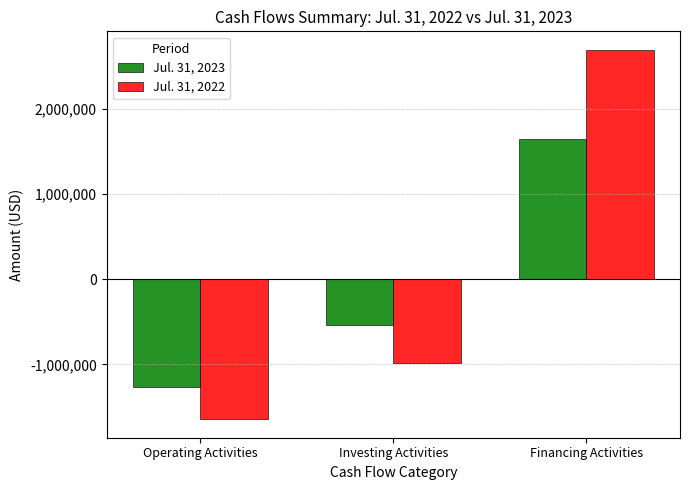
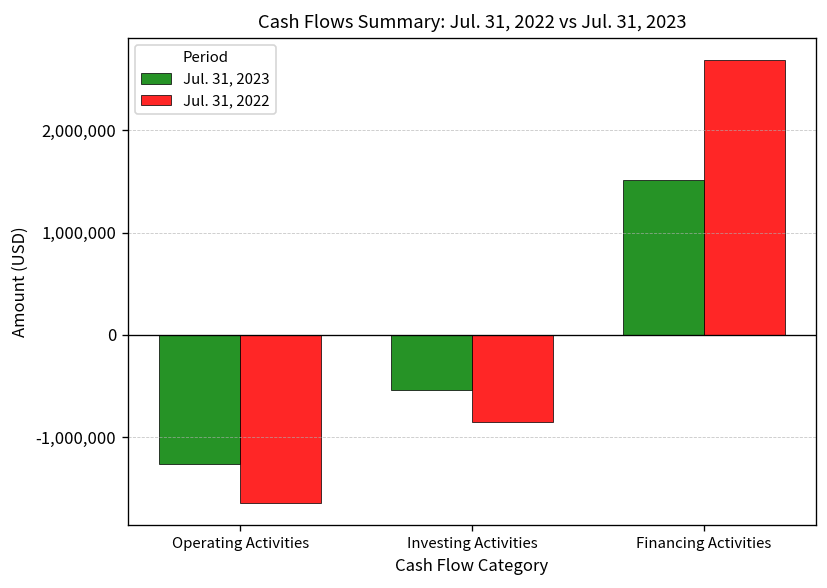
Jul. 31, 2022, Investing Activities: -1,000,000 -> -800,000
Jul. 31, 2023, Financing Activities: 1,600,000 -> 1,500,000
